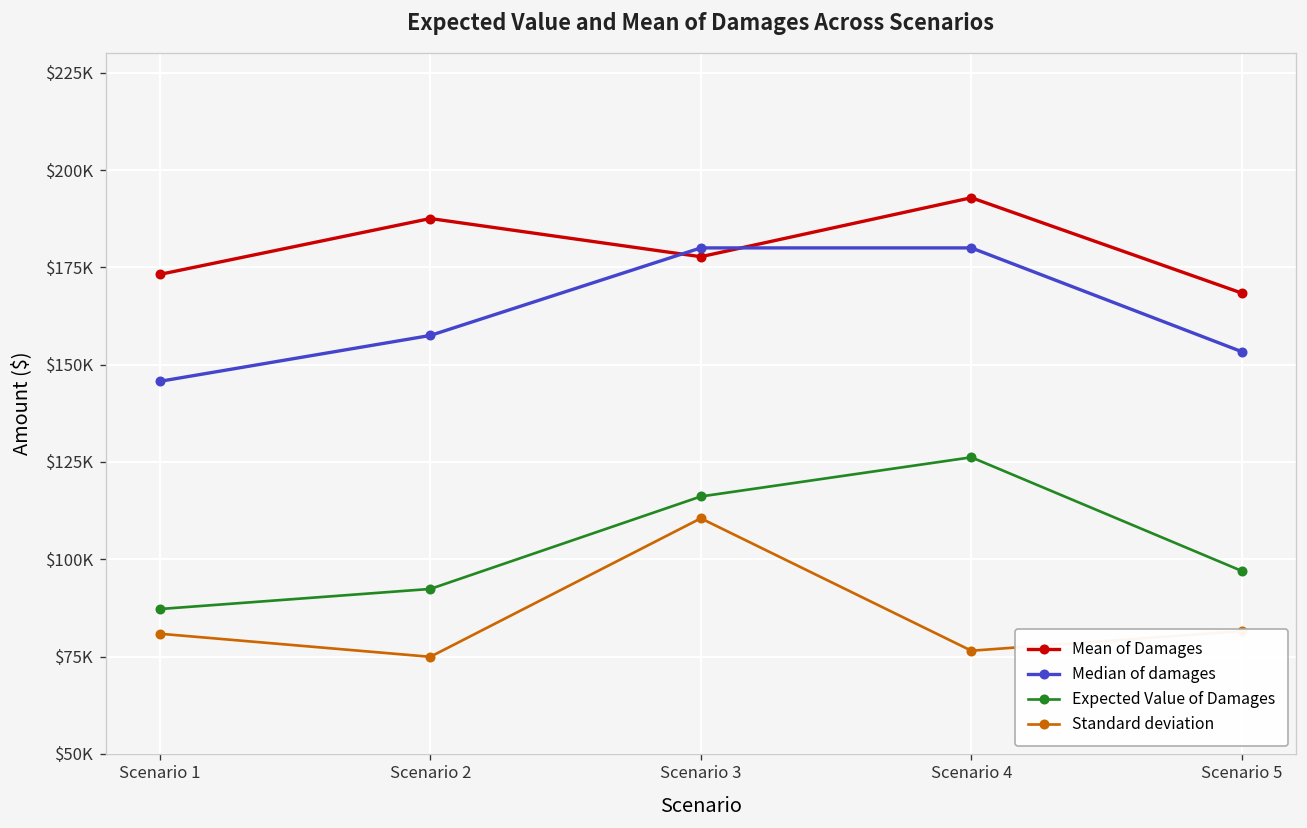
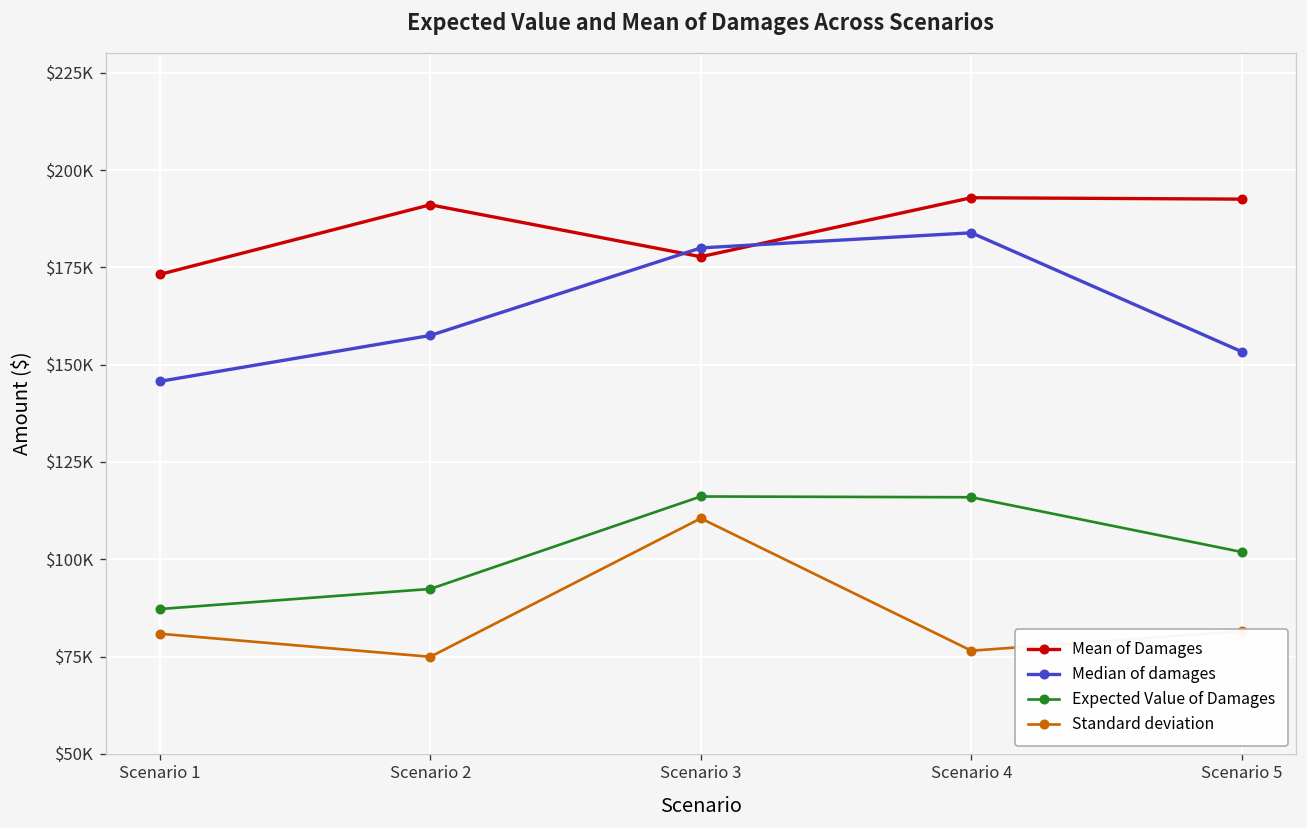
Mean of Damages, Scenario 2: $188000 -> $191000
Median of damages, Scenario 4: $180000 -> $184000
Expected Value of Damages, Scenario 4: $126000 -> $116000
Mean of Damages, Scenario 5: $168000 -> $193000
Expected Value of Damages, Scenario 5: $97000 -> $102000
